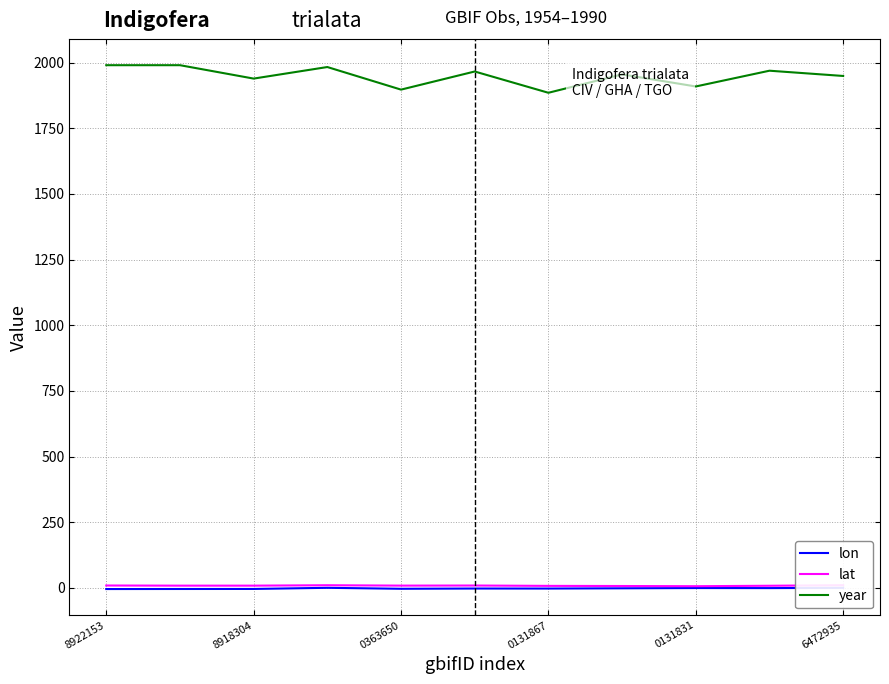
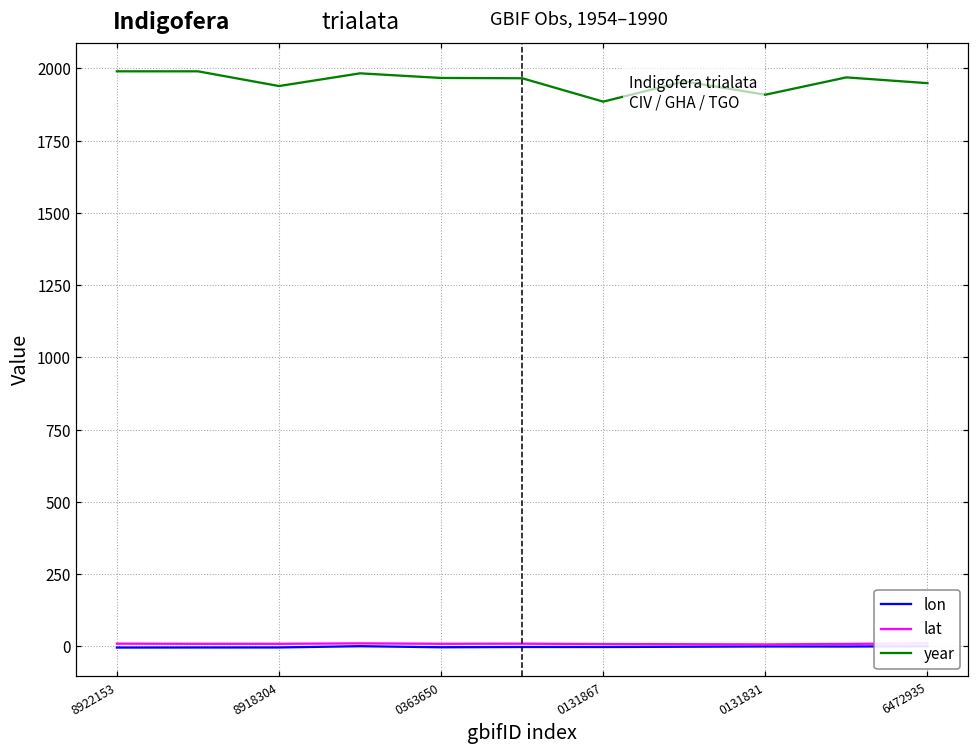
year, 0363650: 1900 -> 1970
